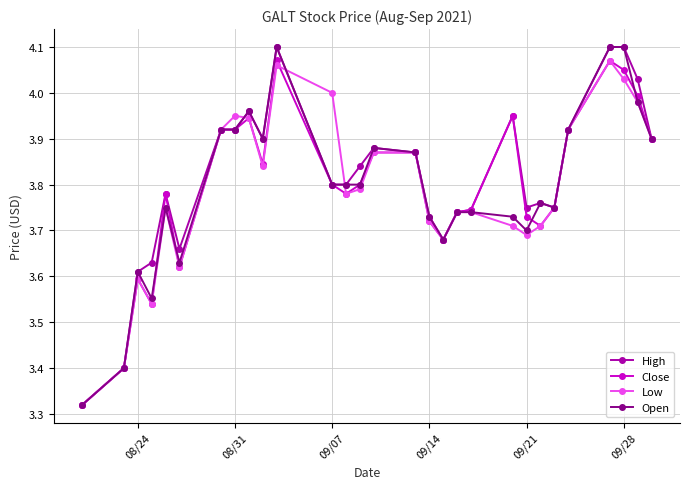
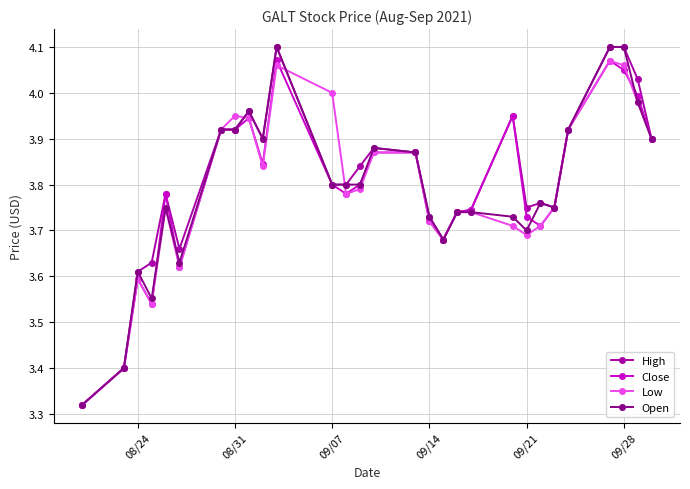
Low, 09/28: 4.03 -> 4.06
